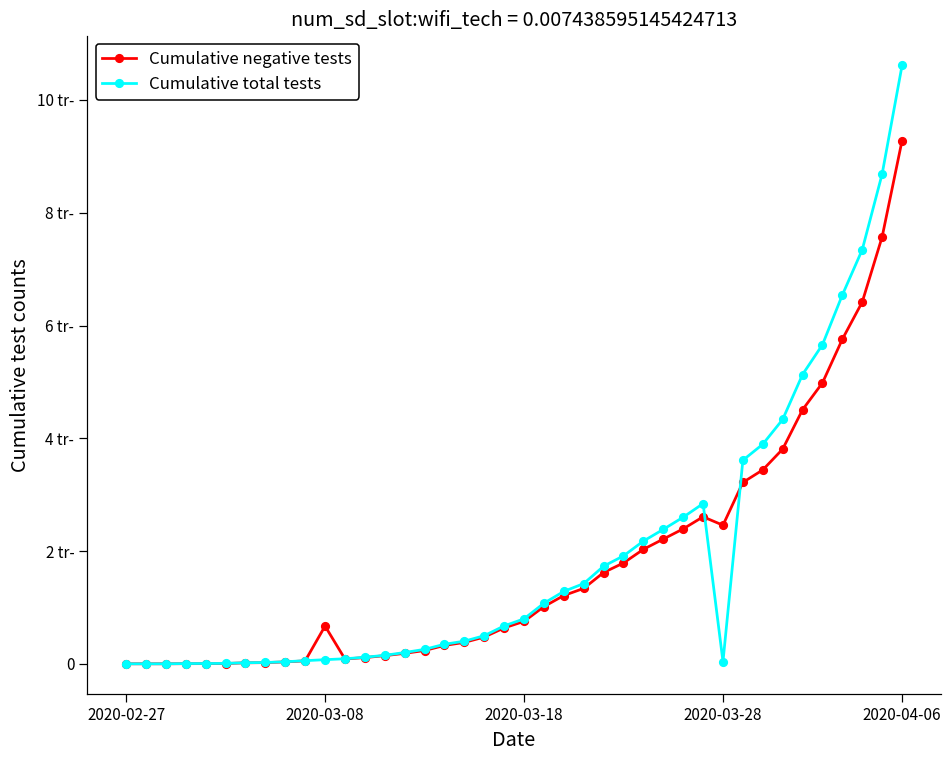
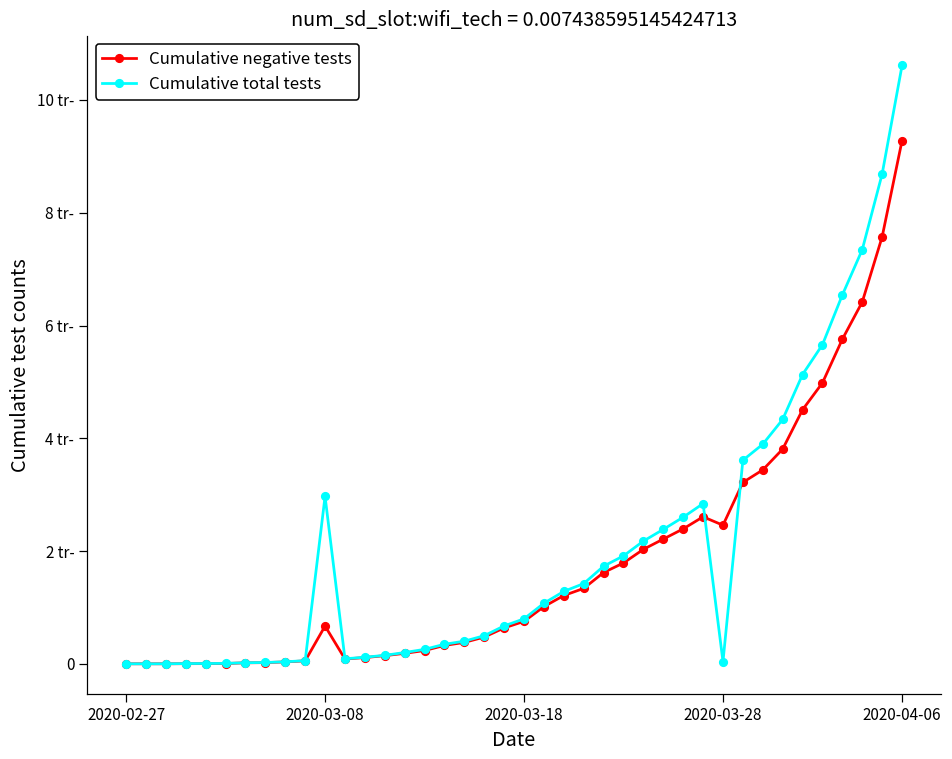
Cumulative total tests, 2020-03-08: 0.1 tr- -> 3.0 tr-
